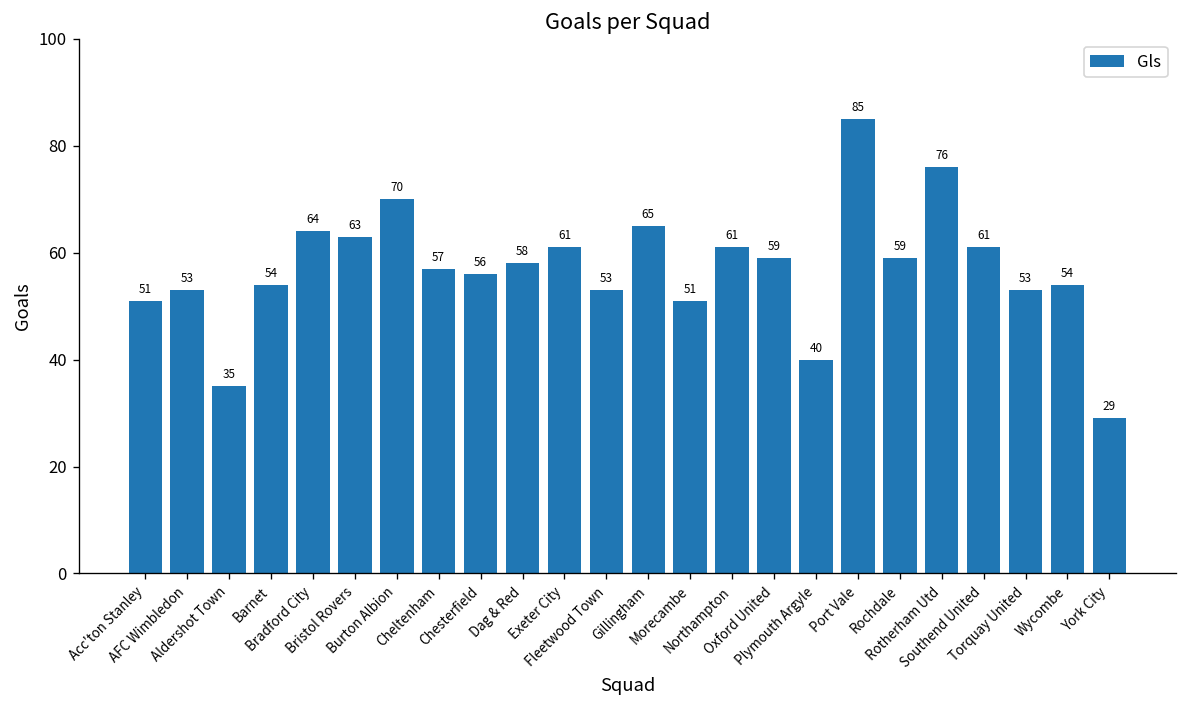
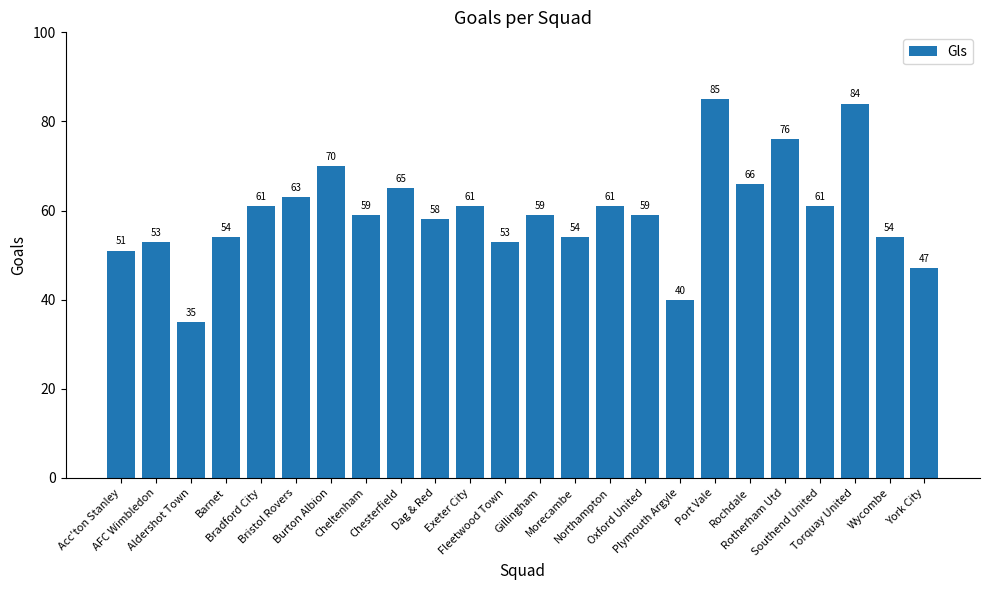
Bradford City: 64 -> 61
Cheltenham: 57 -> 59
Chesterfield: 56 -> 65
Gillingham: 65 -> 59
Morecambe: 51 -> 54
Rochdale: 59 -> 66
Torquay United: 53 -> 84
York City: 29 -> 47
